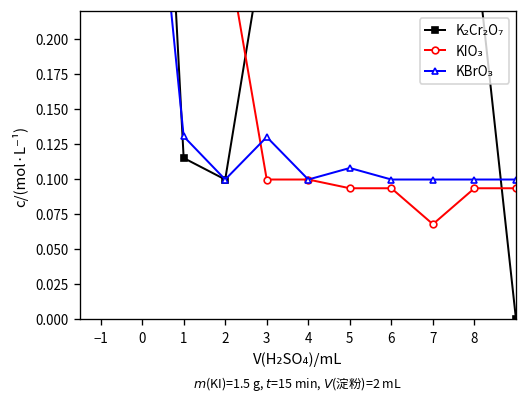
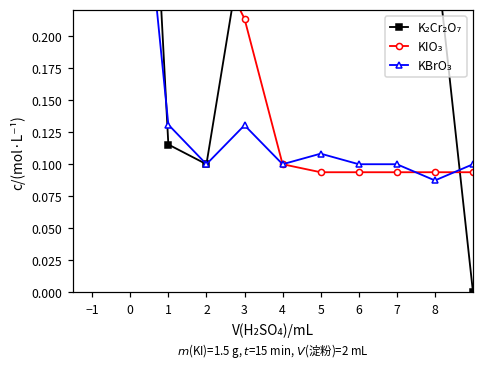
KIO₃, 3: 0.100 -> 0.213
KIO₃, 7: 0.068 -> 0.094
KBrO₃, 8: 0.100 -> 0.087
